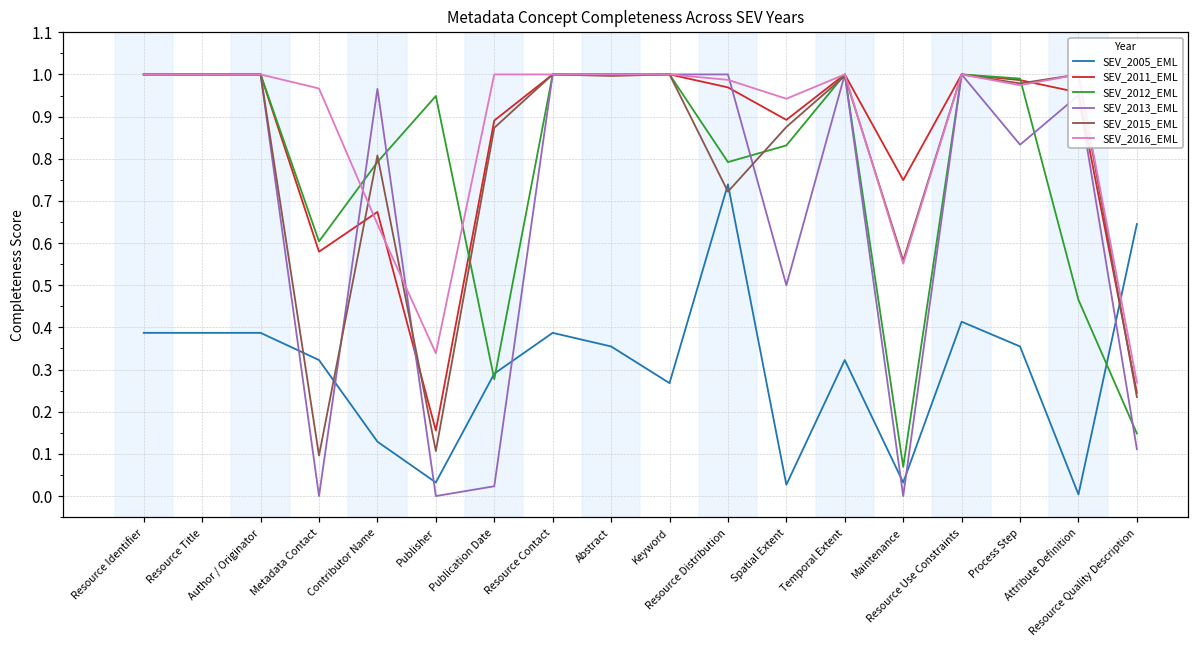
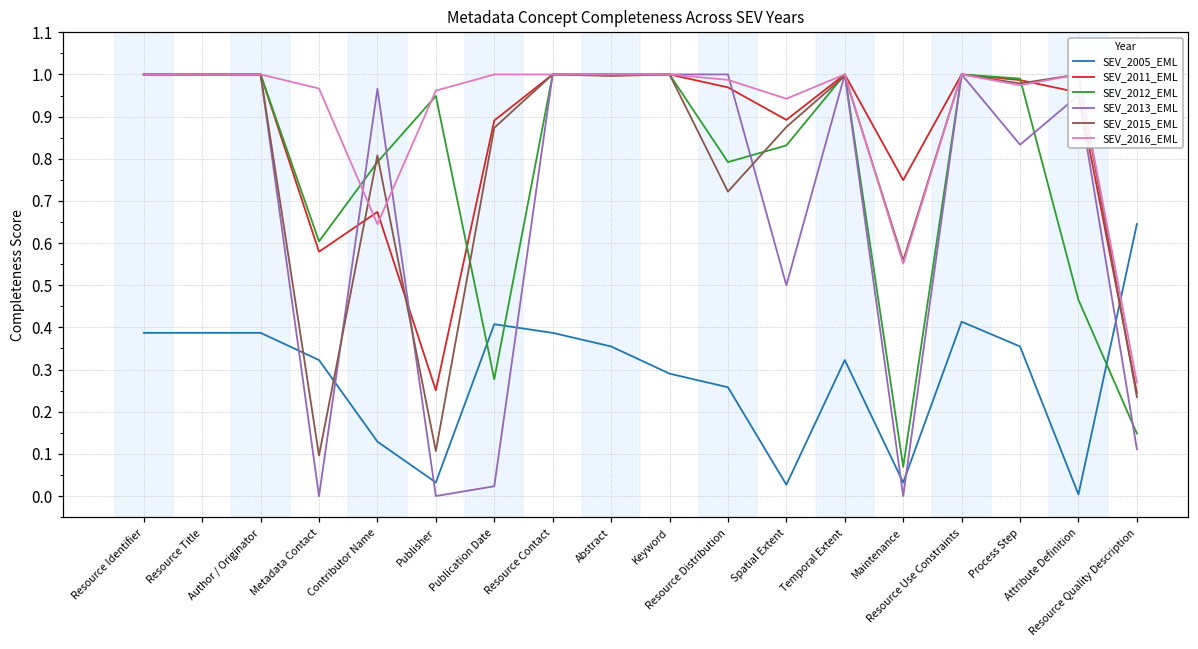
SEV_2011_EML, Publisher: 0.16 -> 0.25
SEV_2016_EML, Publisher: 0.34 -> 0.96
SEV_2005_EML, Publication Date: 0.29 -> 0.41
SEV_2005_EML, Keyword: 0.27 -> 0.29
SEV_2005_EML, Resource Distribution: 0.74 -> 0.26
